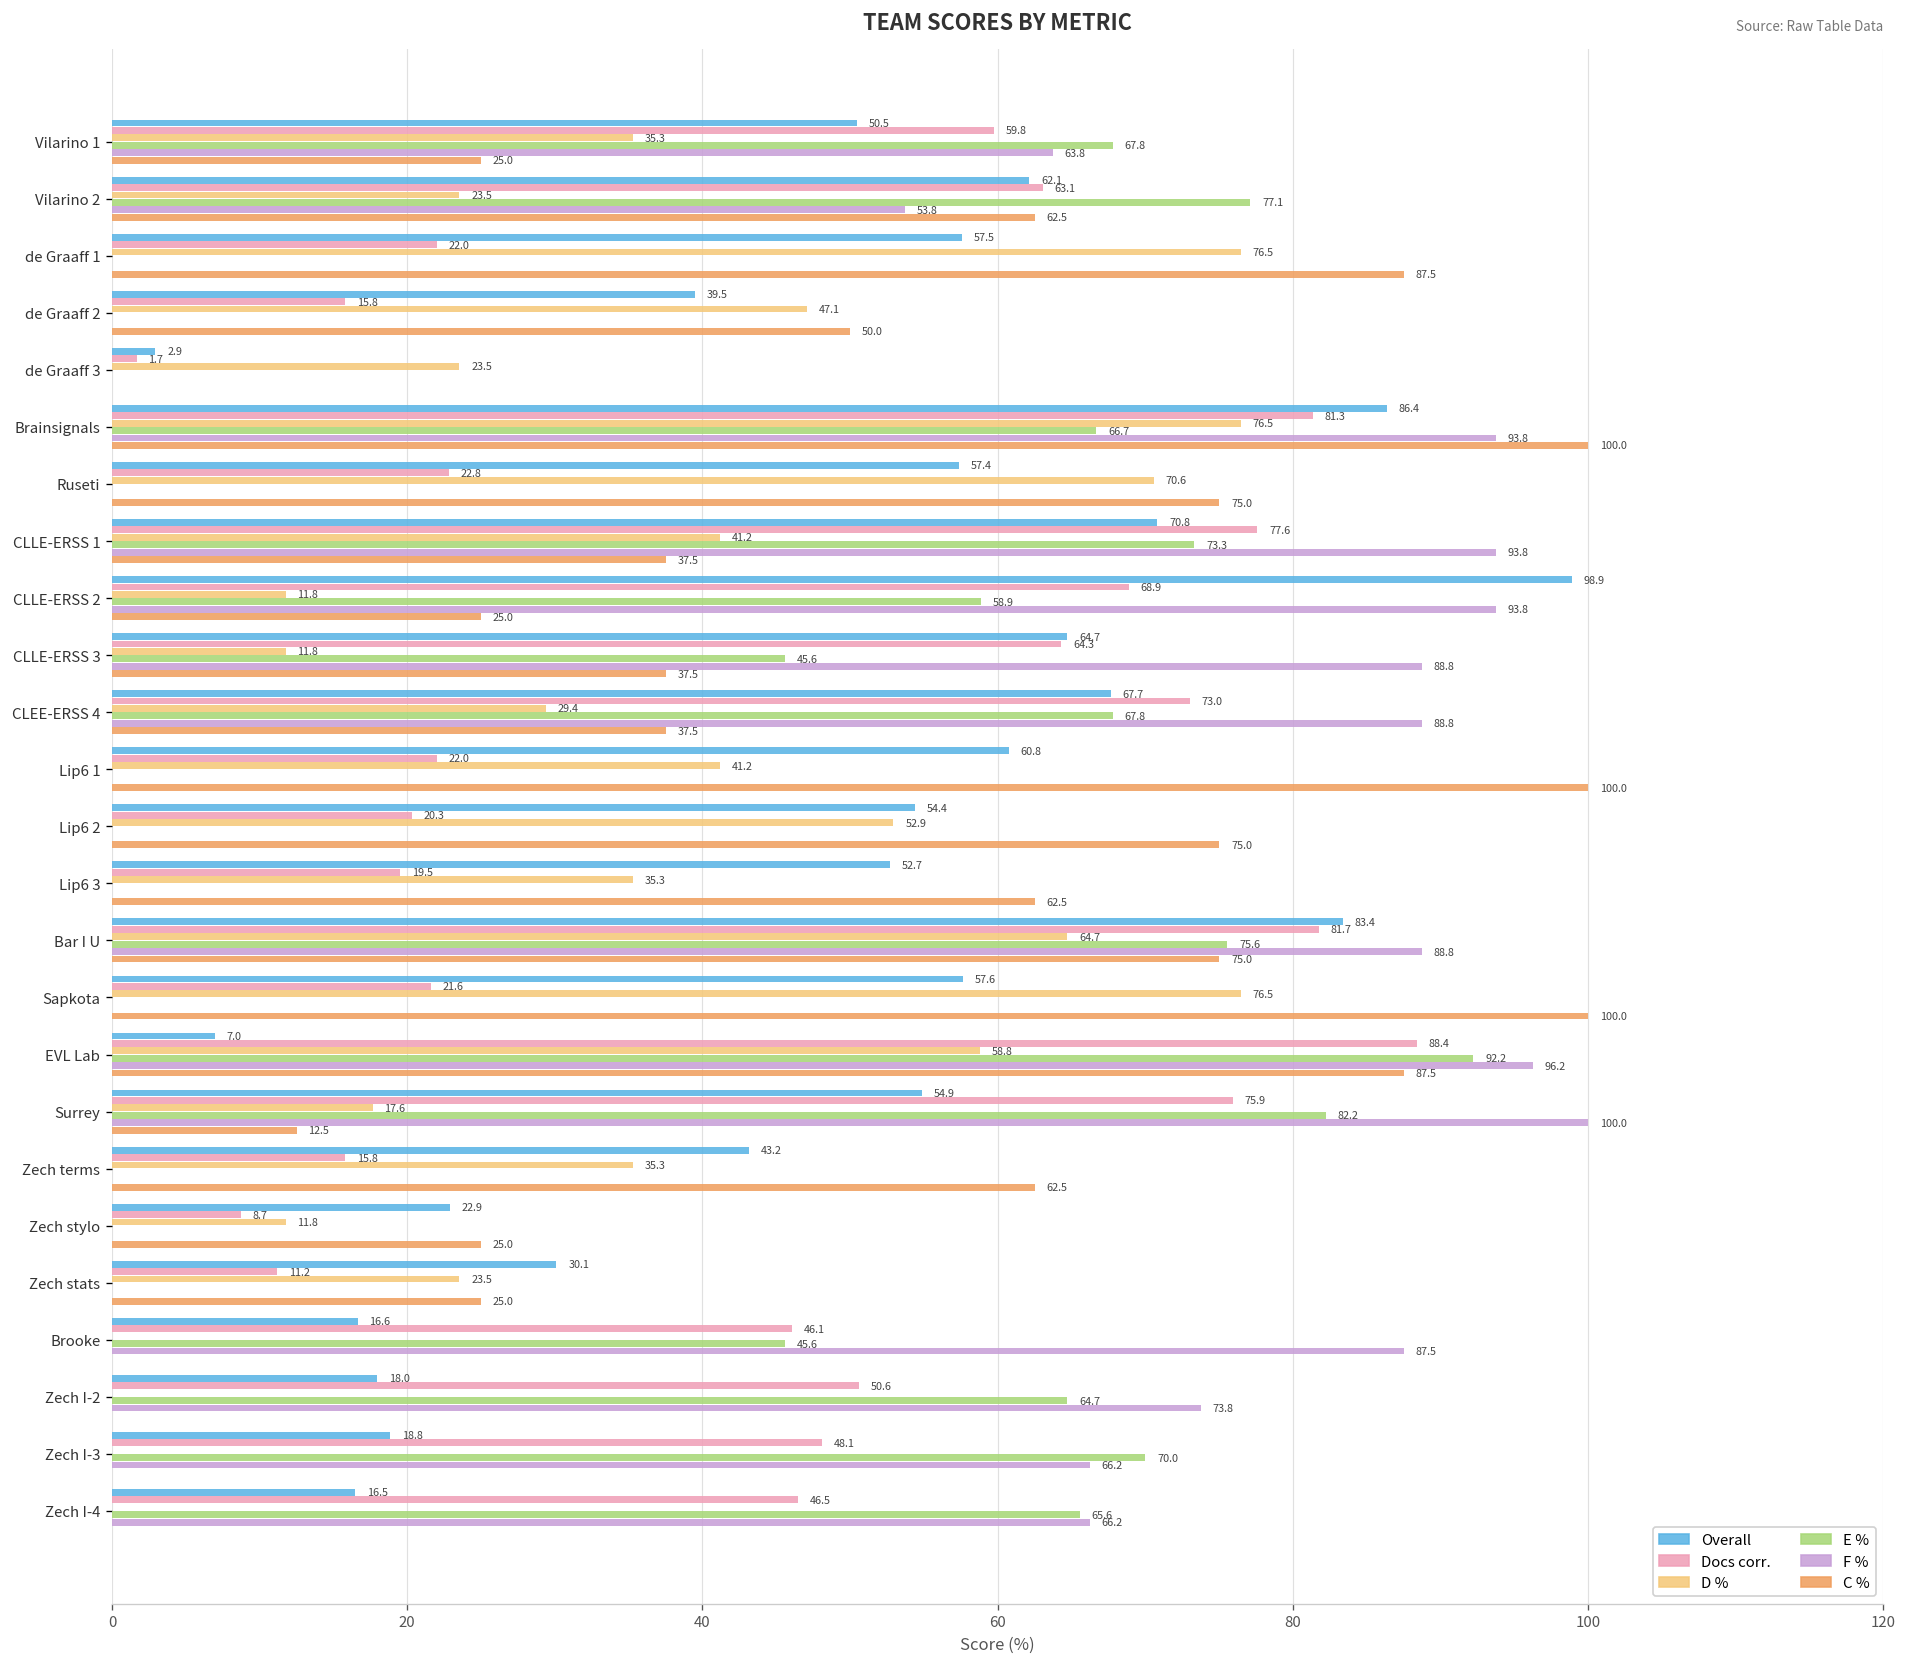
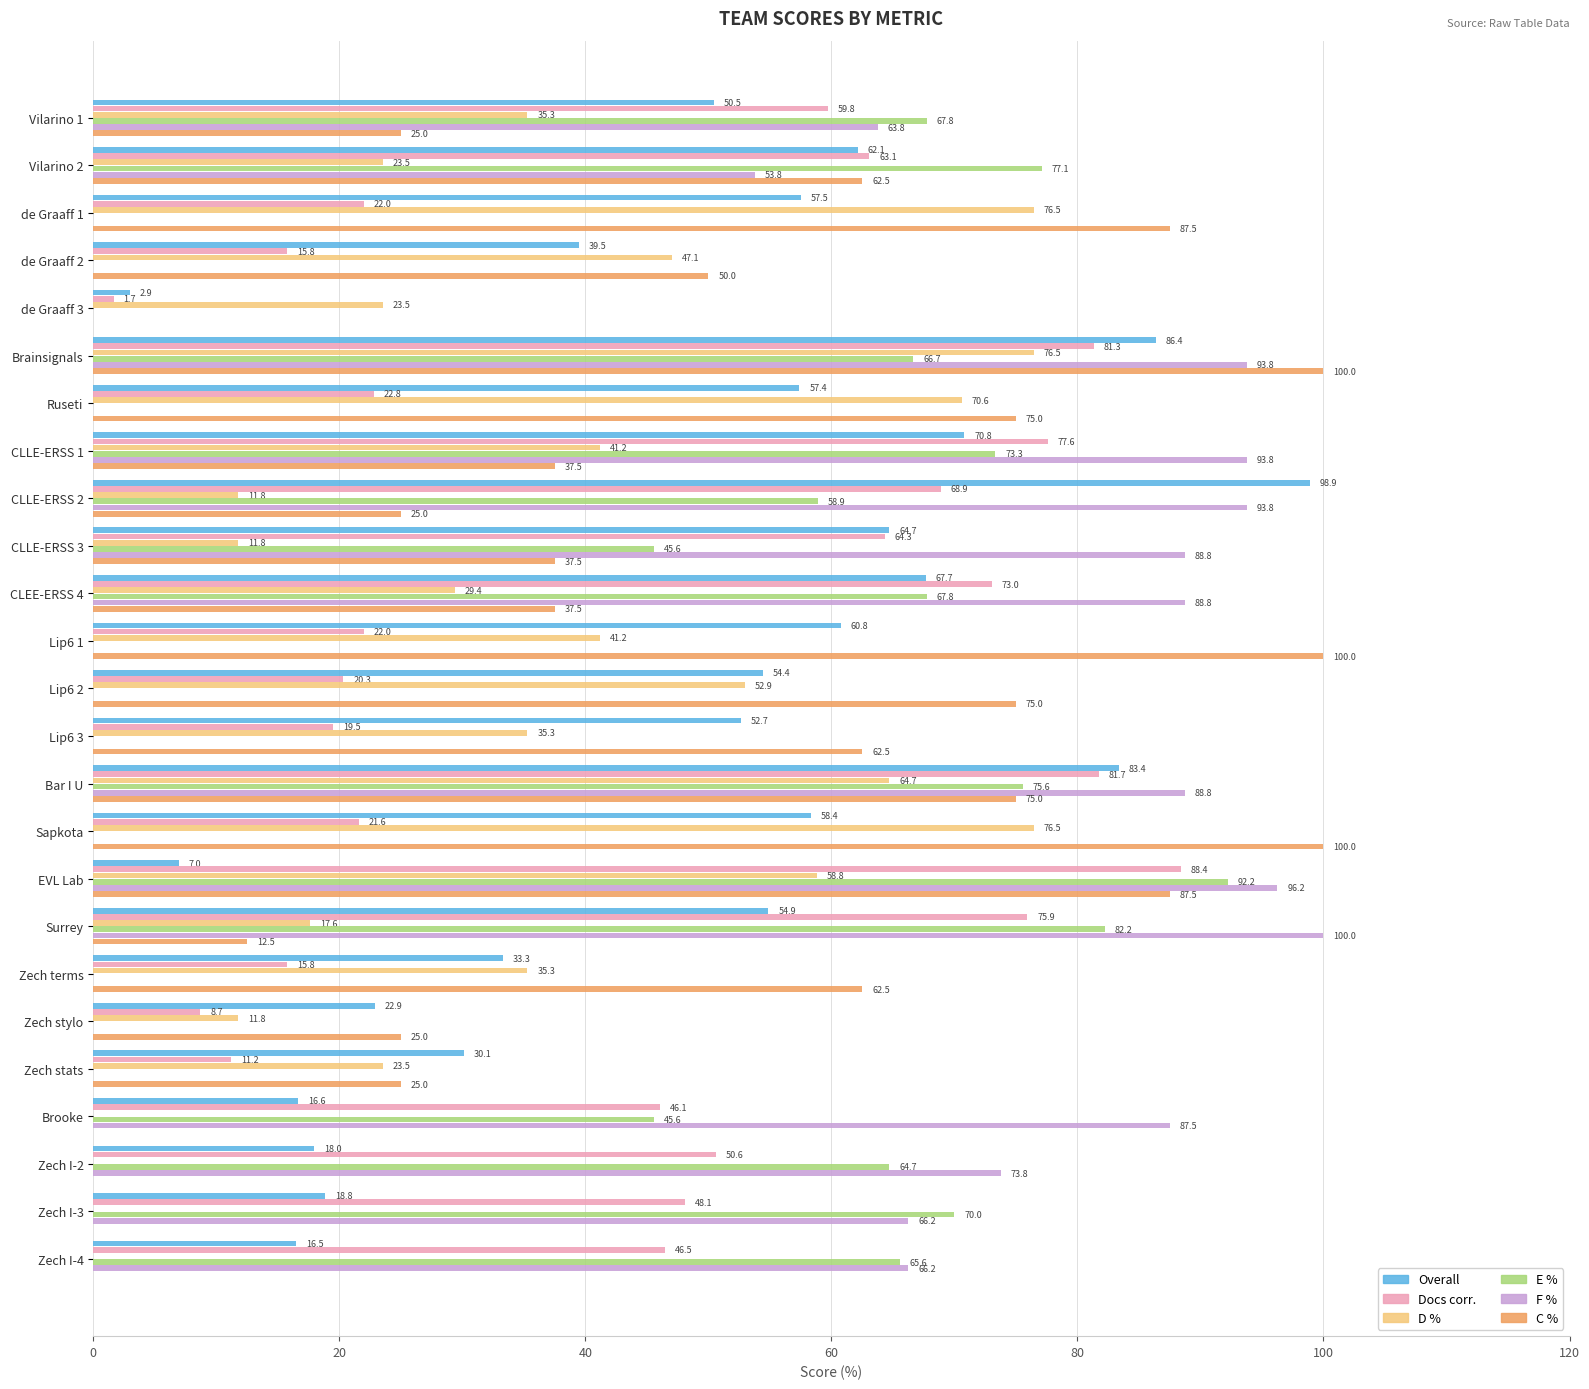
Overall, Sapkota: 57.6 -> 58.4
Overall, Zech terms: 43.2 -> 33.3
